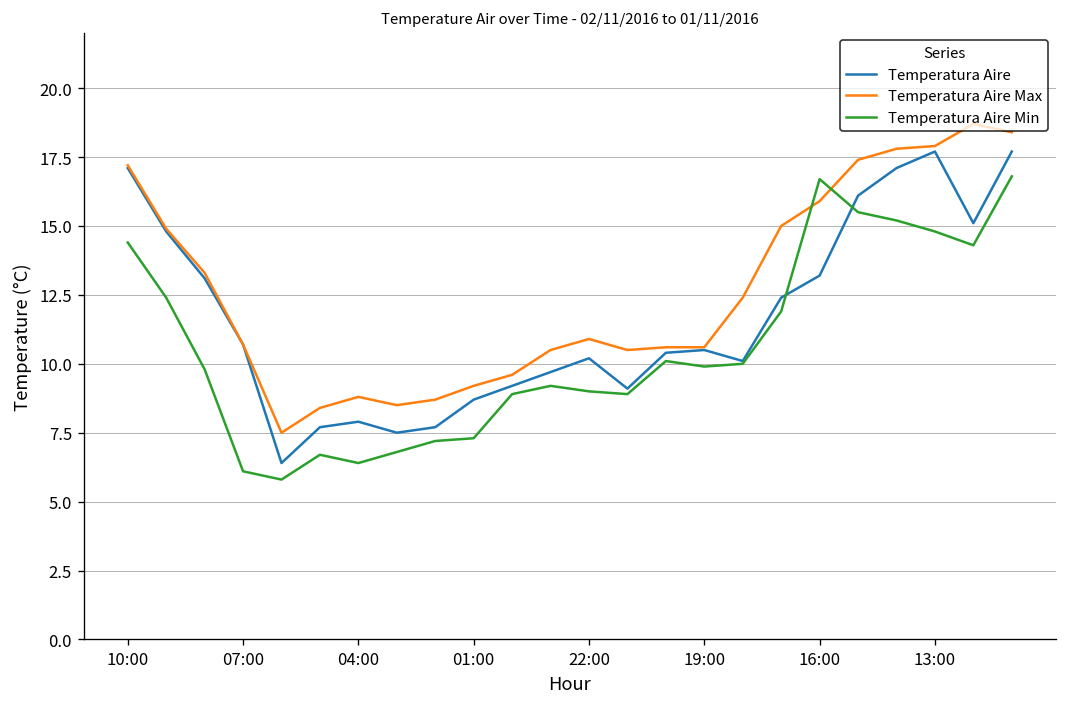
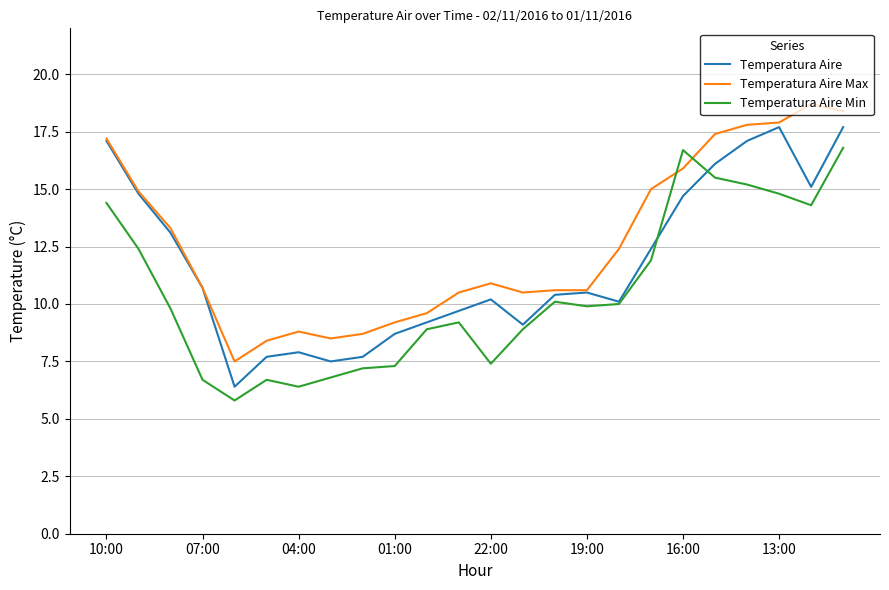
Temperatura Aire Min, 07:00: 6.1 -> 6.7
Temperatura Aire Min, 22:00: 9.0 -> 7.4
Temperatura Aire, 16:00: 13.2 -> 14.7
